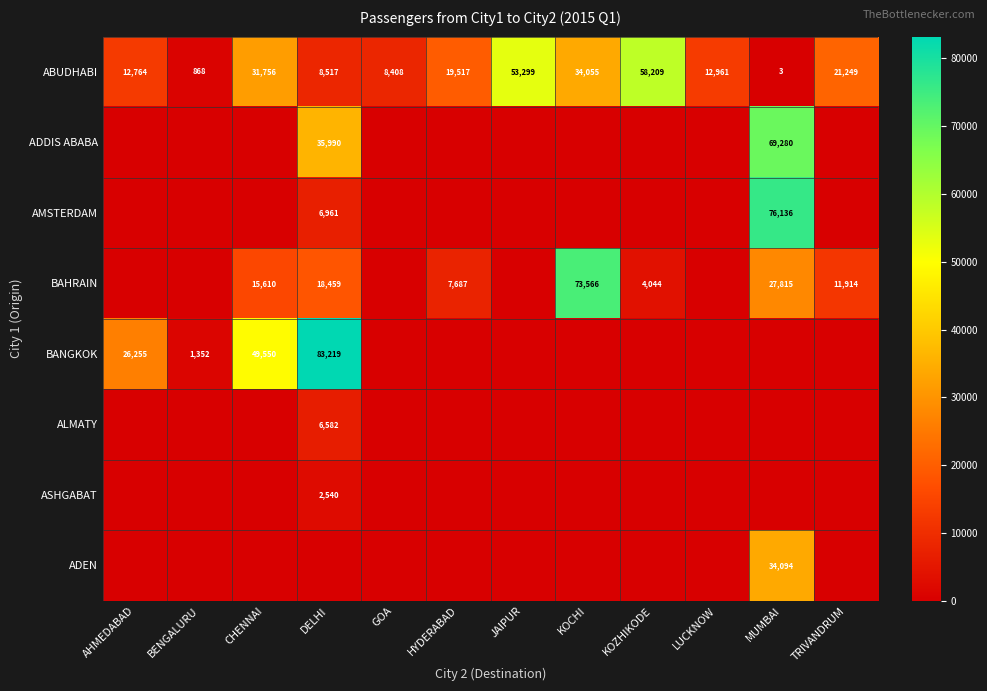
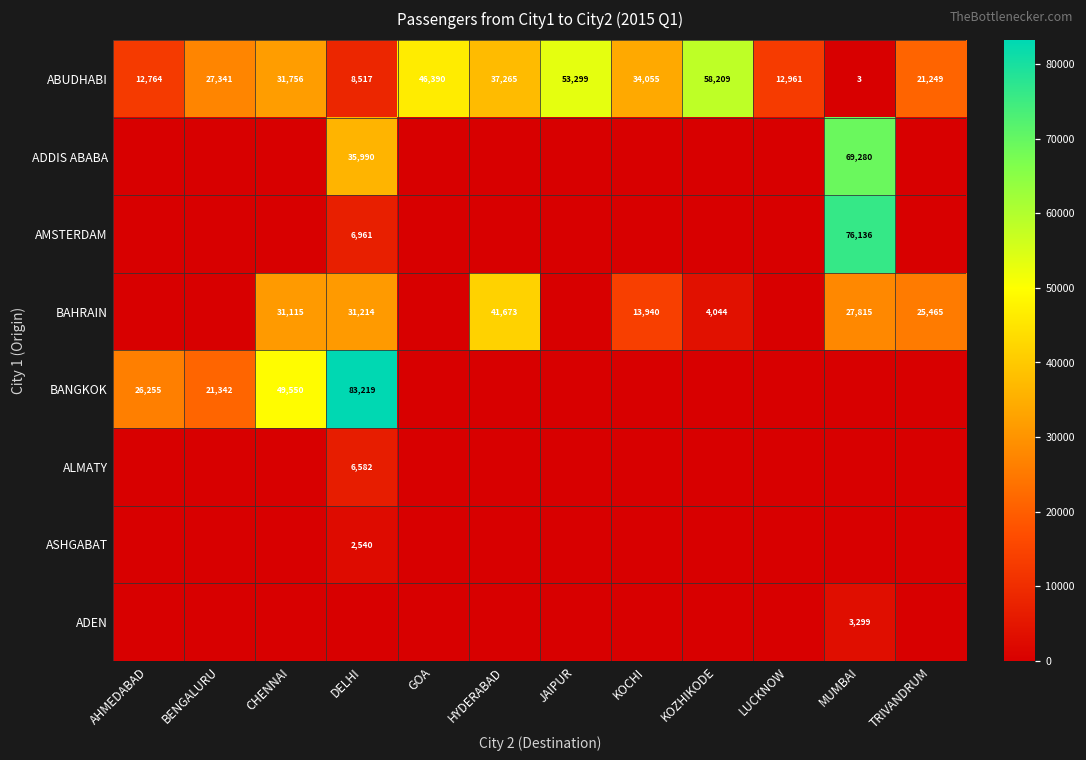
ABUDHABI, BENGALURU: 868 -> 27,341
ABUDHABI, GOA: 8,408 -> 46,390
ABUDHABI, HYDERABAD: 19,517 -> 37,265
BAHRAIN, CHENNAI: 15,610 -> 31,115
BAHRAIN, DELHI: 18,459 -> 31,214
BAHRAIN, HYDERABAD: 7,687 -> 41,673
BAHRAIN, KOCHI: 73,566 -> 13,940
BAHRAIN, TRIVANDRUM: 11,914 -> 25,465
BANGKOK, BENGALURU: 1,352 -> 21,342
ADEN, MUMBAI: 34,094 -> 3,299
